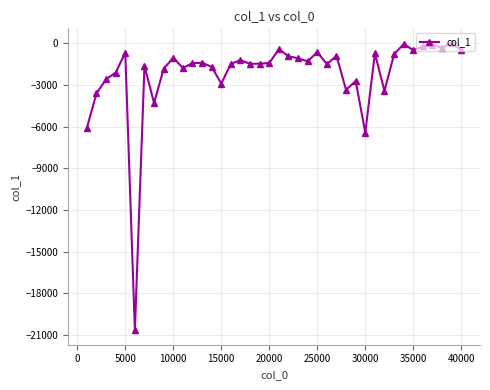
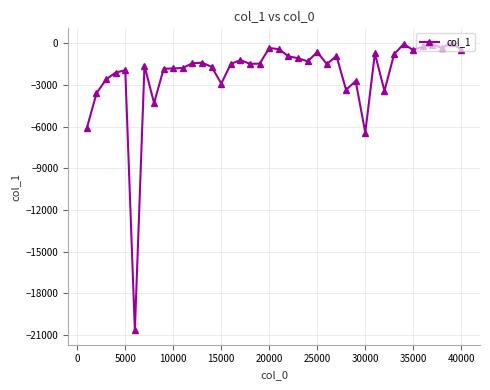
5000: -700 -> -1900
10000: -1000 -> -1800
20000: -1400 -> -300
